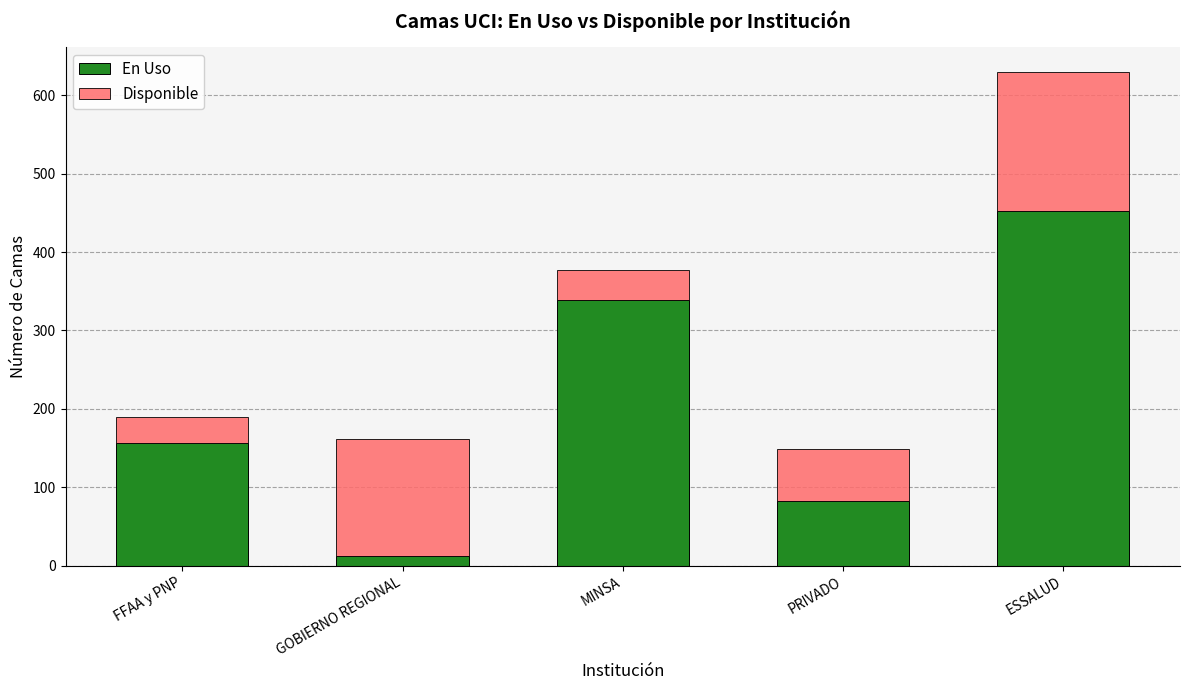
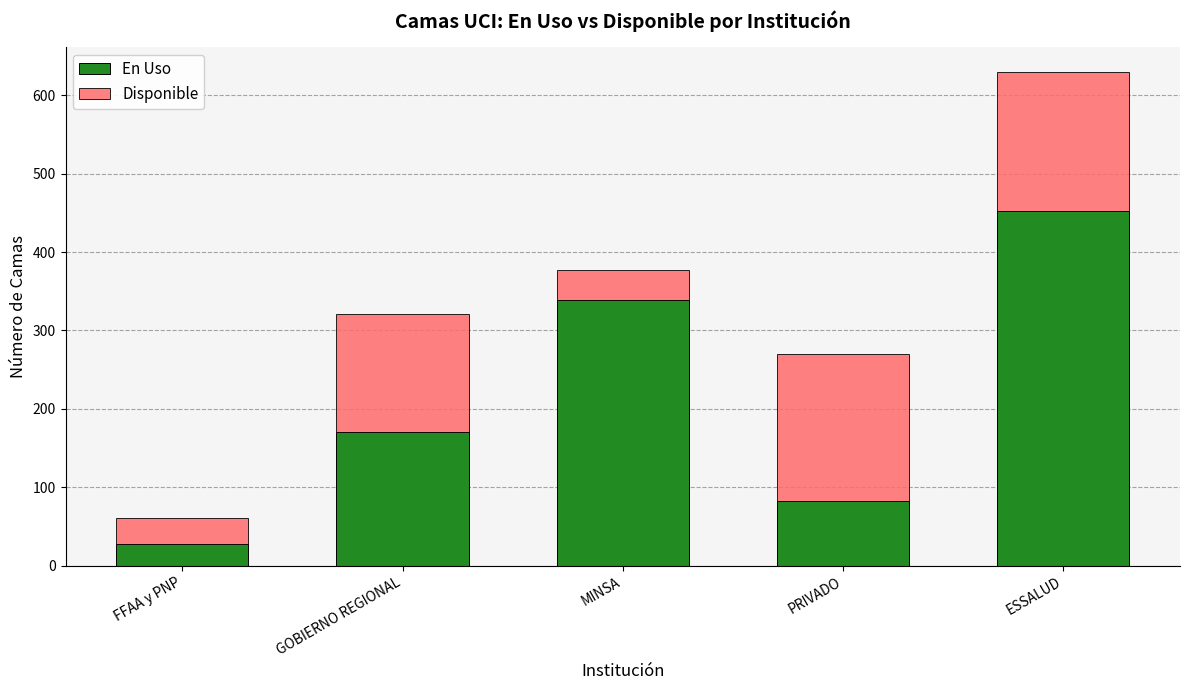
En Uso, FFAA y PNP: 160 -> 30
En Uso, GOBIERNO REGIONAL: 10 -> 170
Disponible, PRIVADO: 70 -> 190
